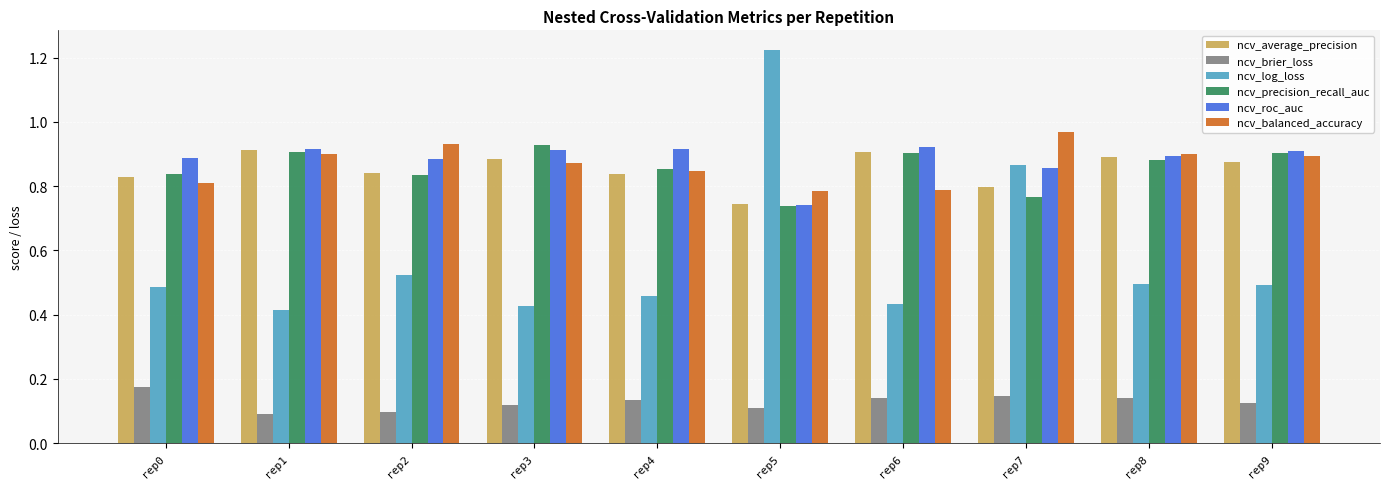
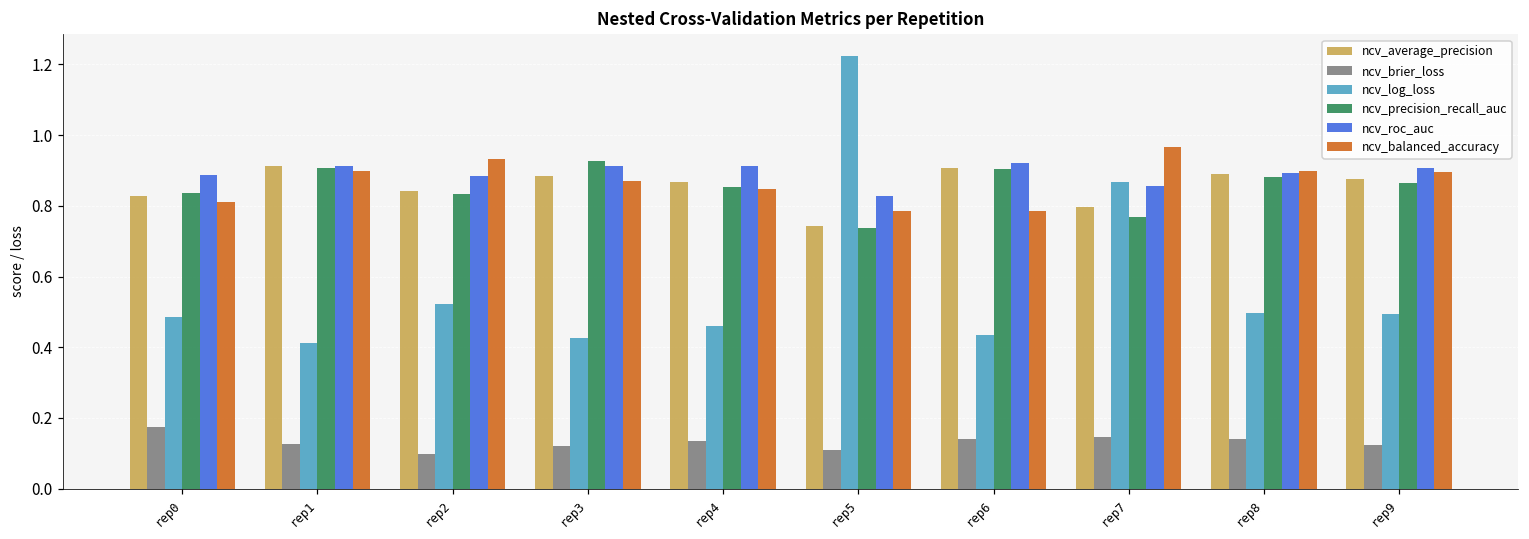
ncv_brier_loss, rep1: 0.09 -> 0.13
ncv_average_precision, rep4: 0.84 -> 0.87
ncv_roc_auc, rep5: 0.74 -> 0.83
ncv_precision_recall_auc, rep9: 0.90 -> 0.87
